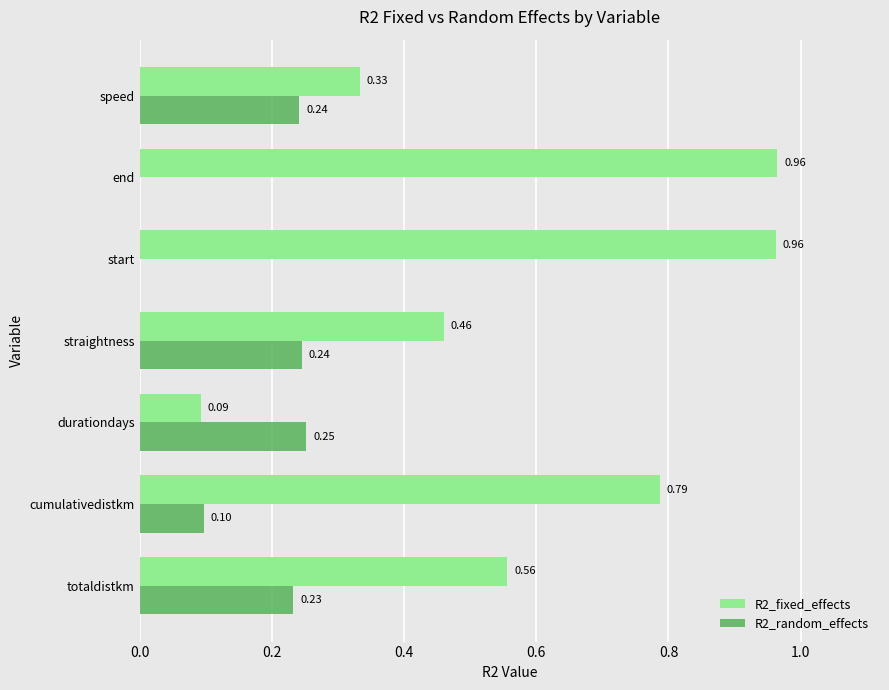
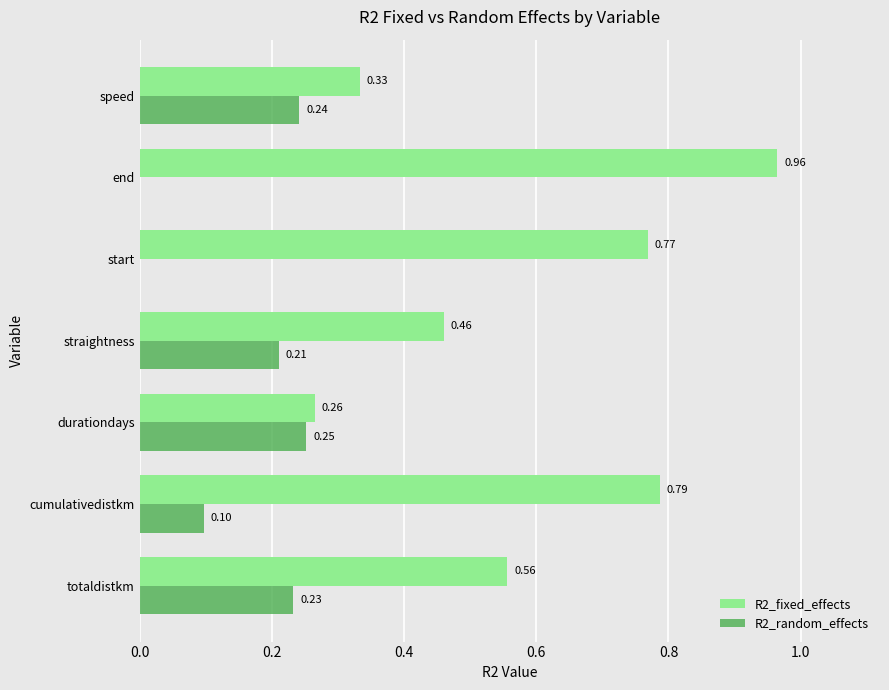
R2_fixed_effects, start: 0.96 -> 0.77
R2_random_effects, straightness: 0.24 -> 0.21
R2_fixed_effects, durationdays: 0.09 -> 0.26
